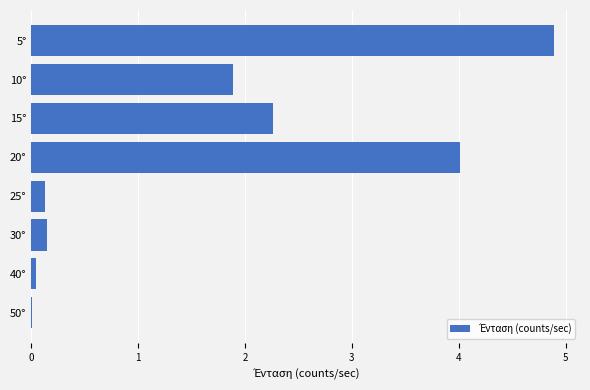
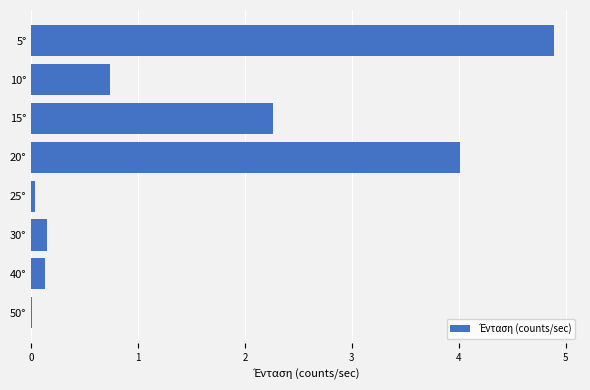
10°: 1.89 -> 0.74
25°: 0.13 -> 0.03
40°: 0.04 -> 0.13
